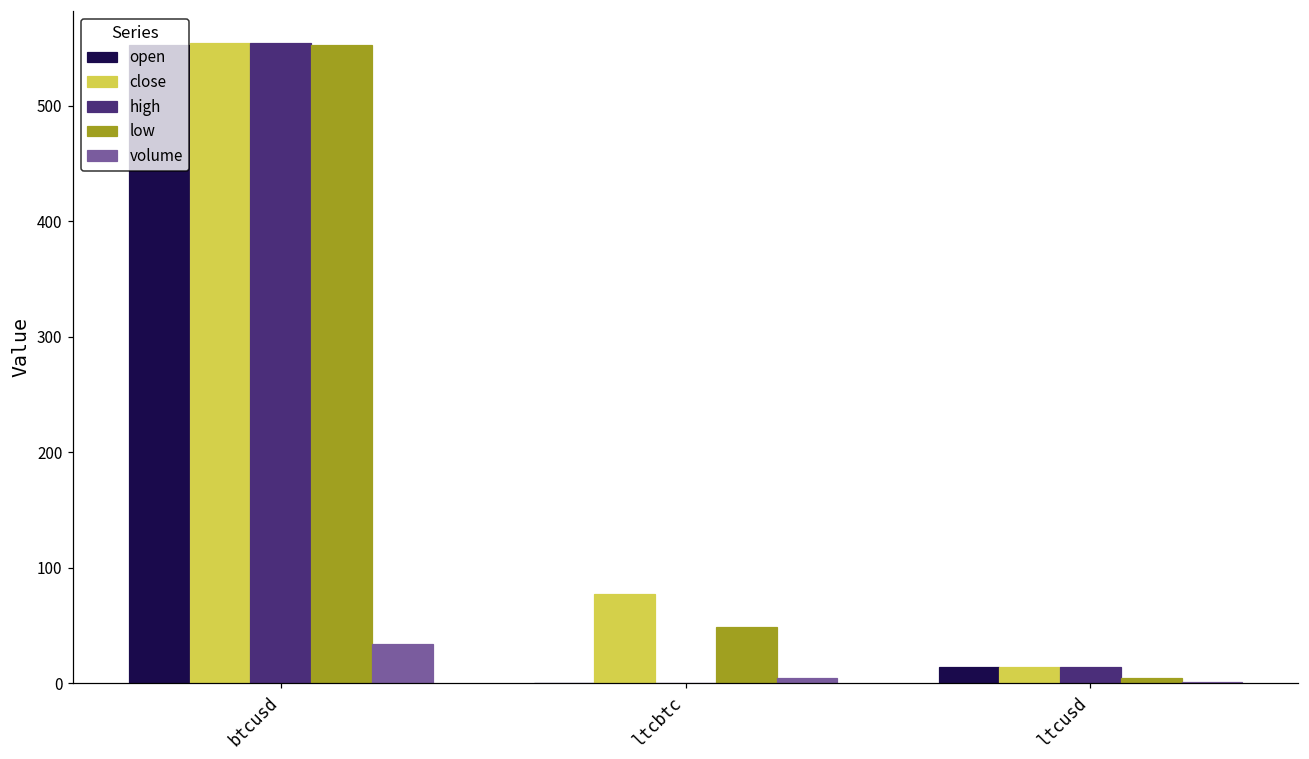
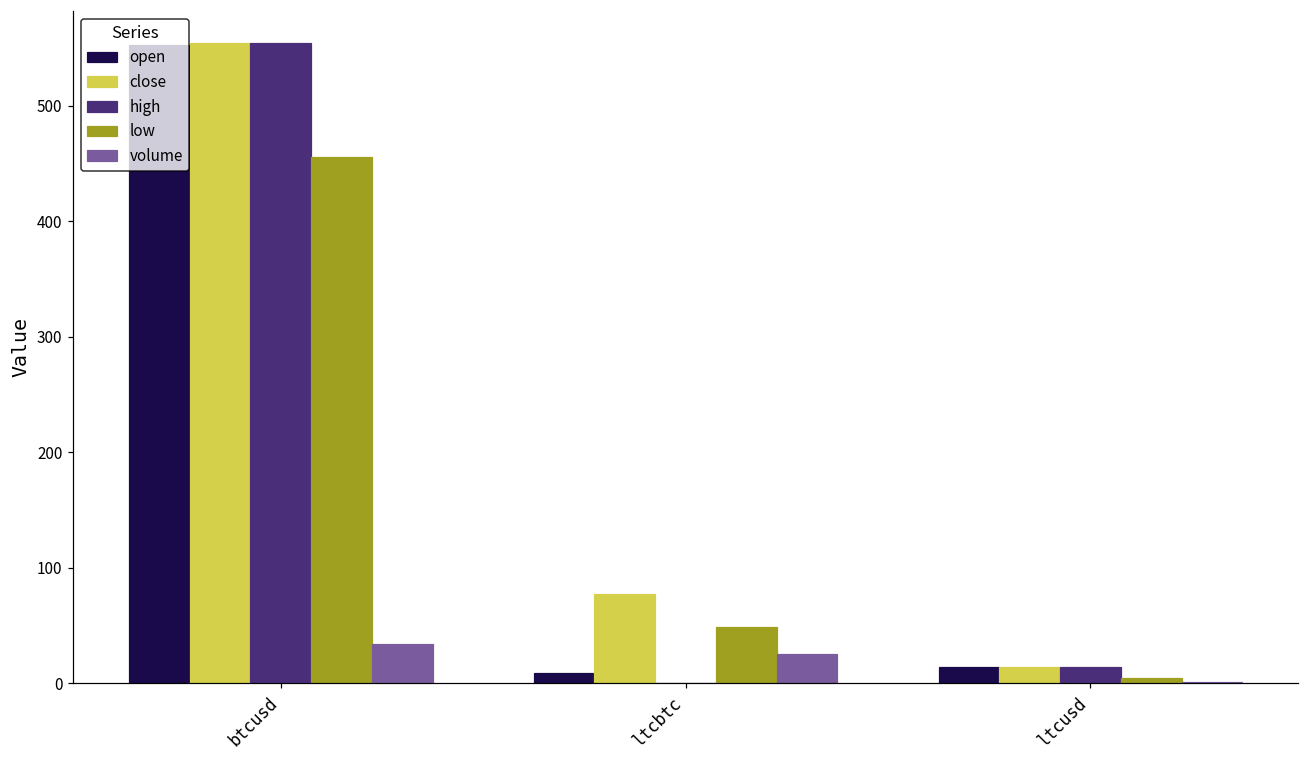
low, btcusd: 553 -> 455
open, ltcbtc: 0 -> 9
volume, ltcbtc: 4 -> 25
